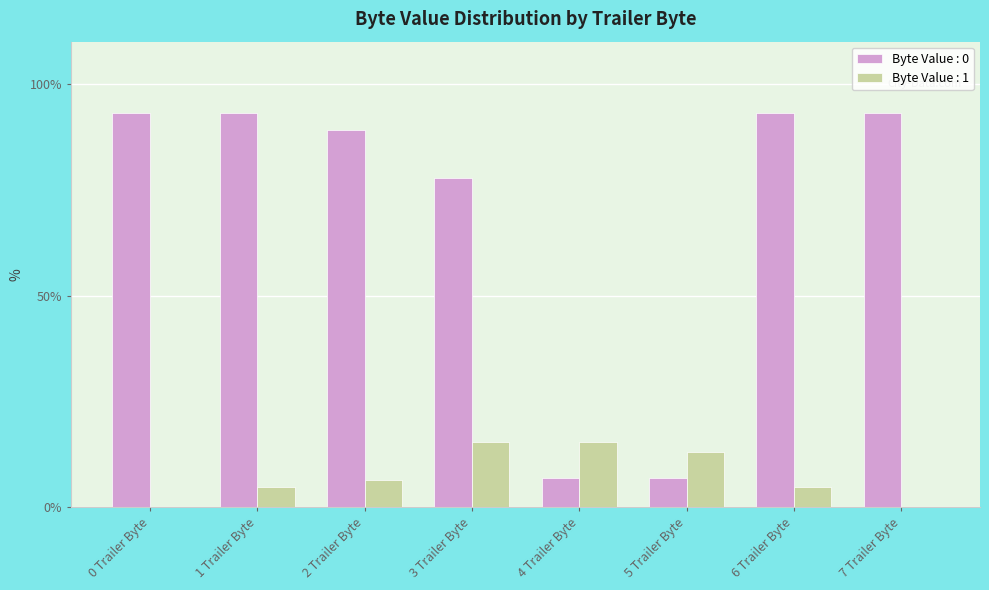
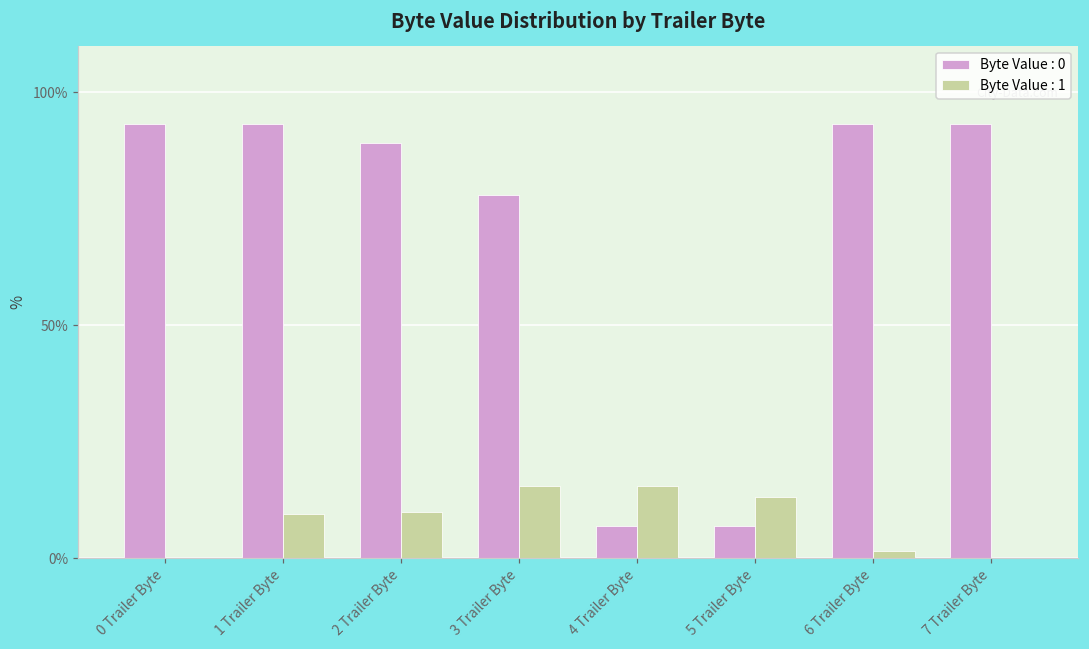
Byte Value : 1, 1 Trailer Byte: 5% -> 10%
Byte Value : 1, 2 Trailer Byte: 7% -> 10%
Byte Value : 1, 6 Trailer Byte: 5% -> 2%
